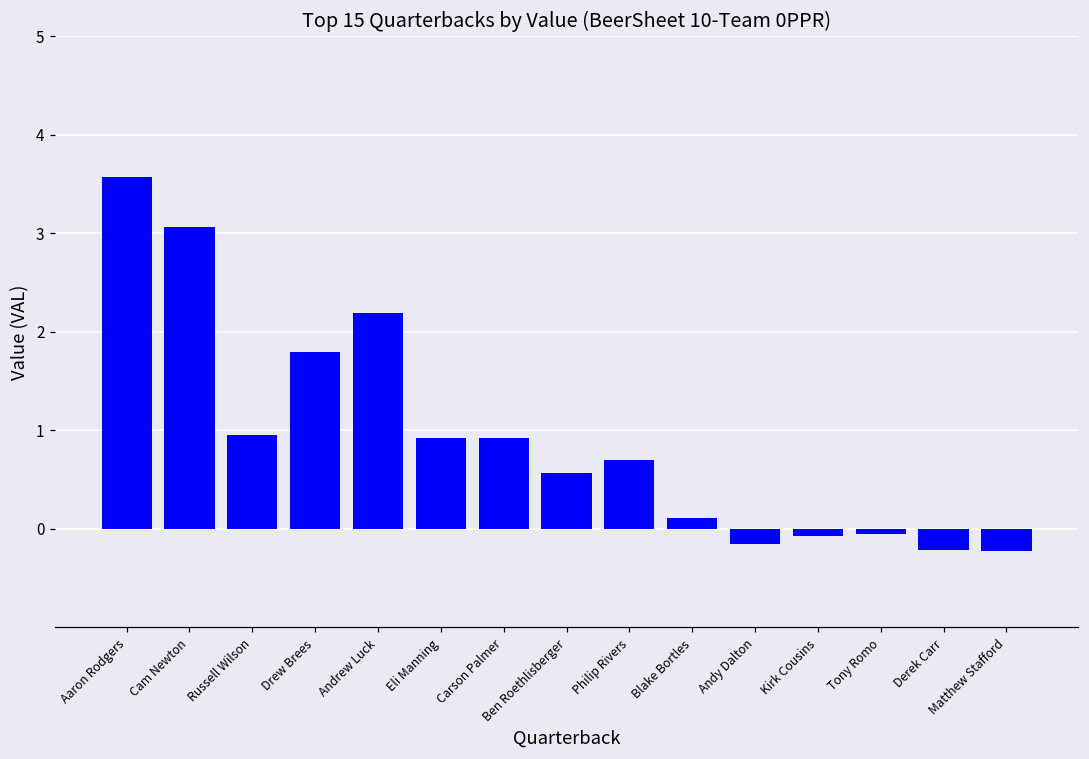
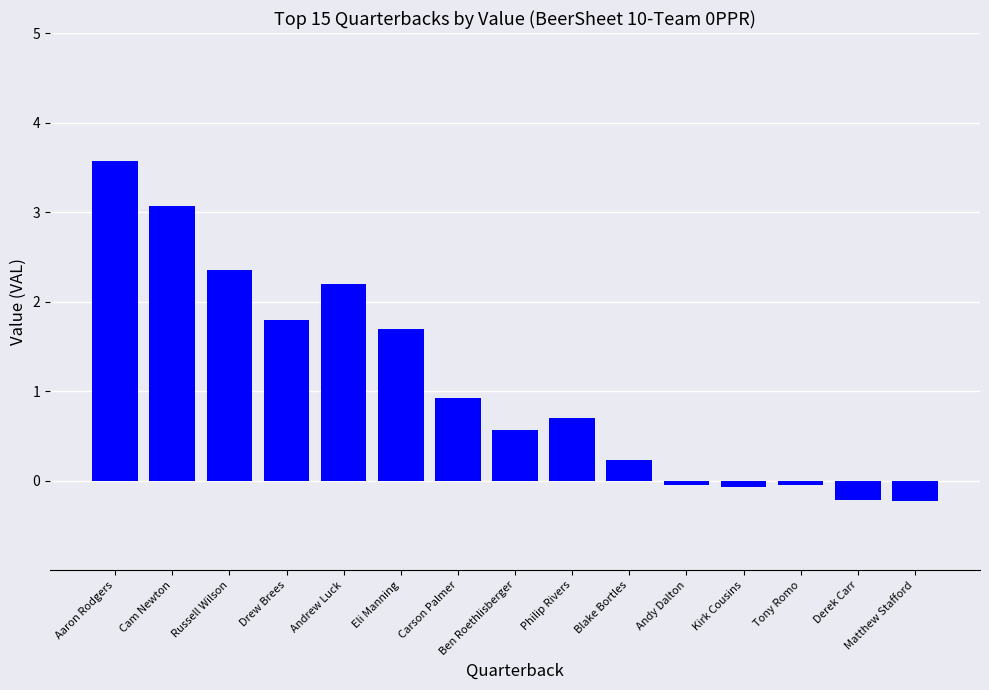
Russell Wilson: 1.0 -> 2.3
Eli Manning: 0.9 -> 1.7
Blake Bortles: 0.1 -> 0.2
Andy Dalton: -0.2 -> 0.0
